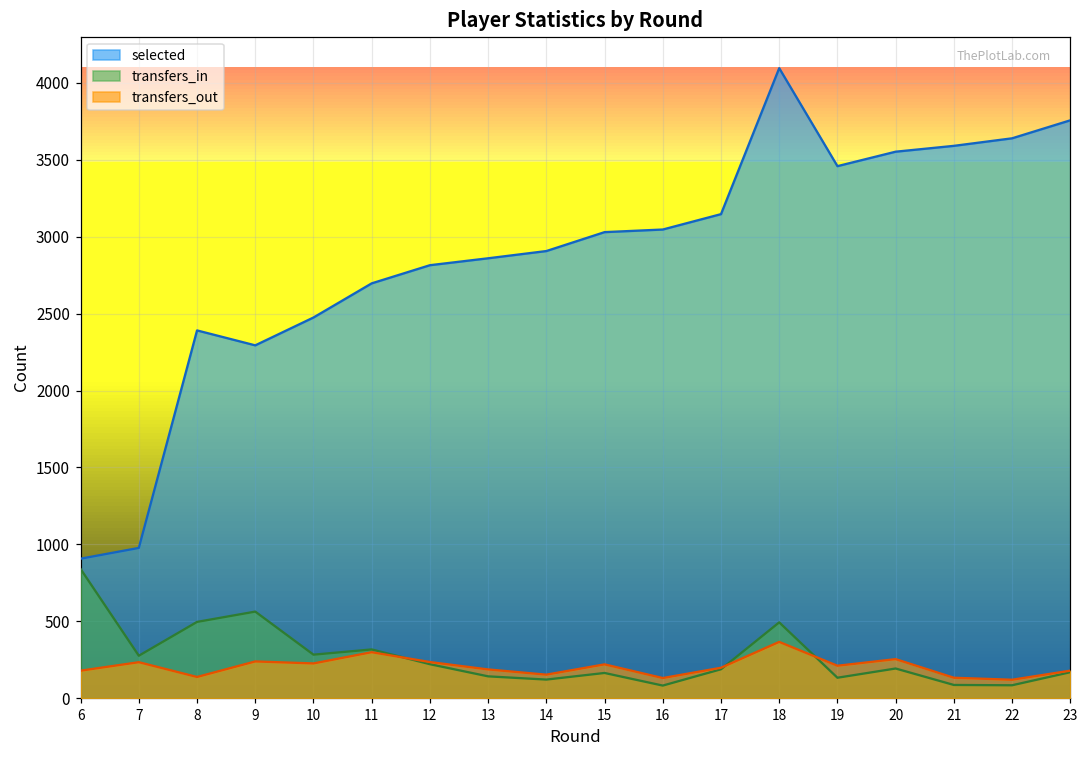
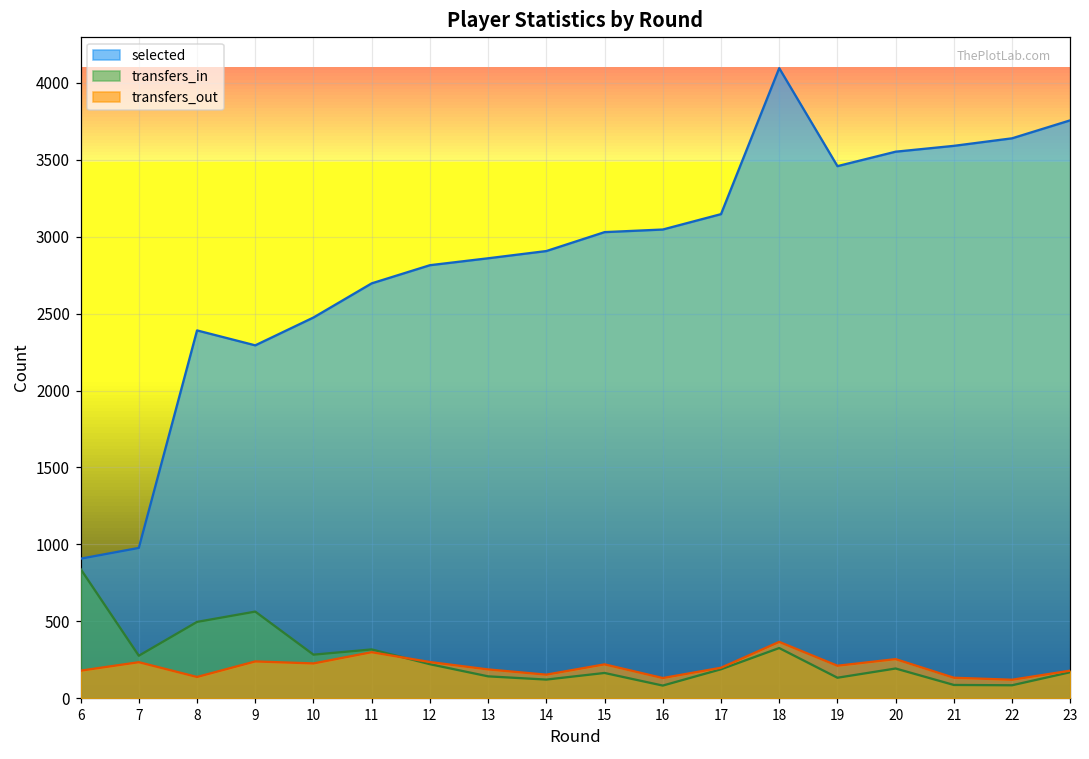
transfers_in, 18: 490 -> 330
